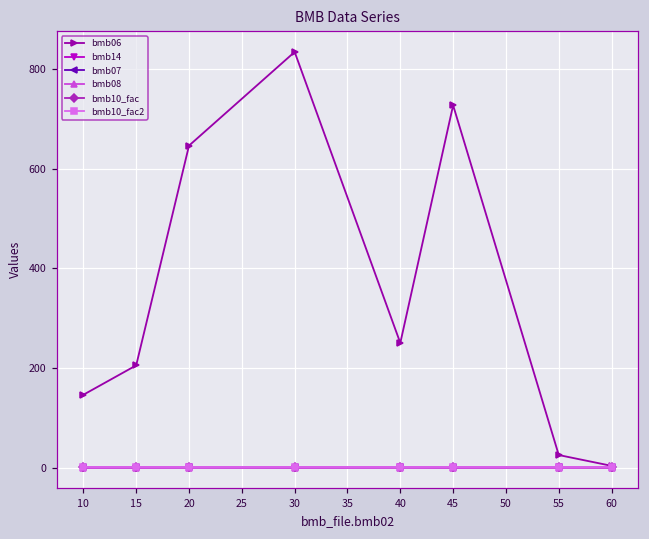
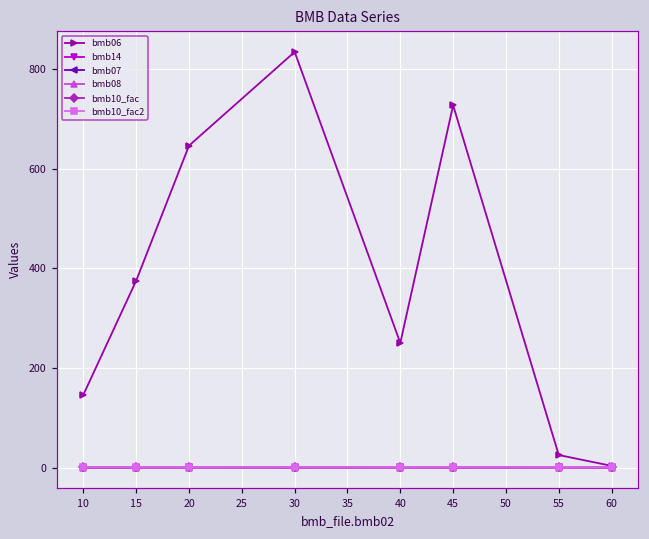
bmb06, 15: 210 -> 380
